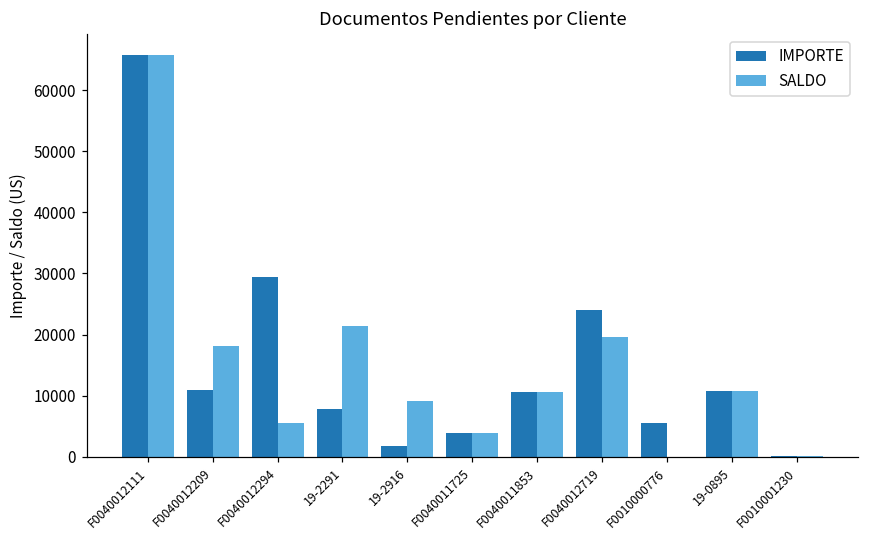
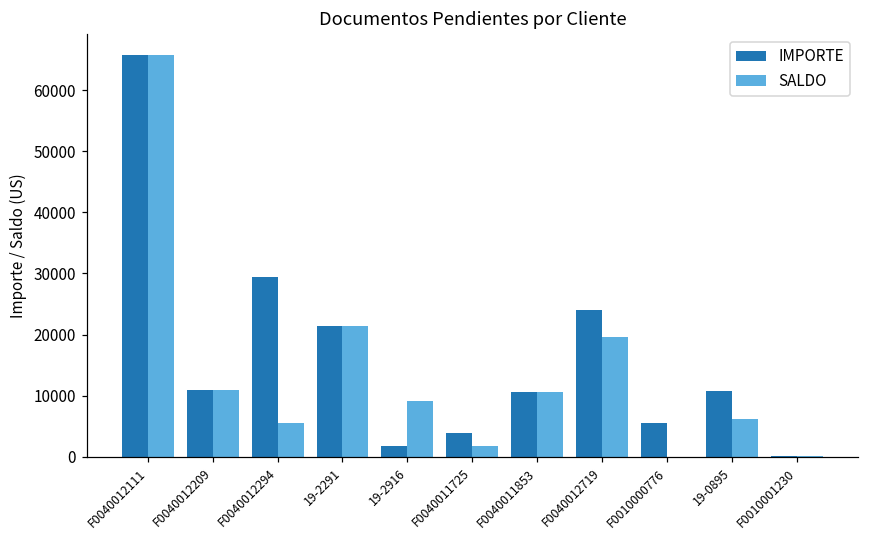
SALDO, F0040012209: 18000 -> 11000
IMPORTE, 19-2291: 8000 -> 21000
SALDO, F0040011725: 4000 -> 2000
SALDO, 19-0895: 11000 -> 6000
